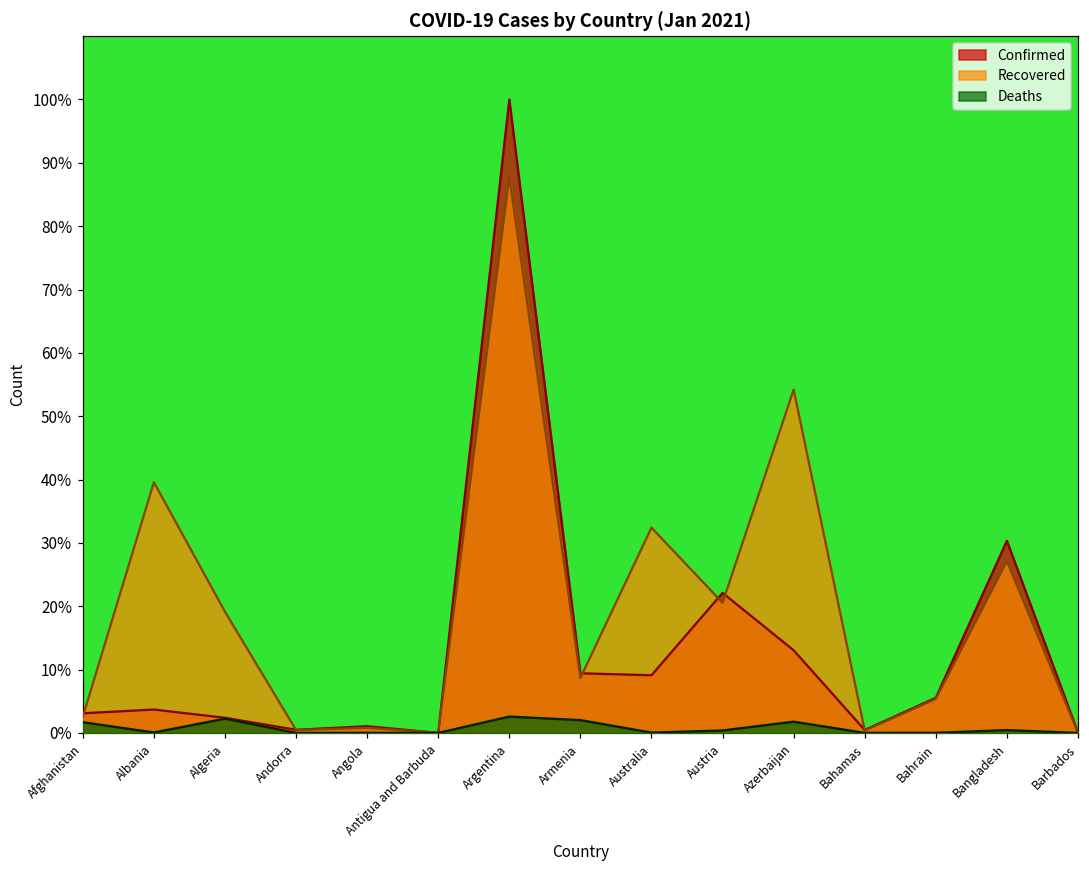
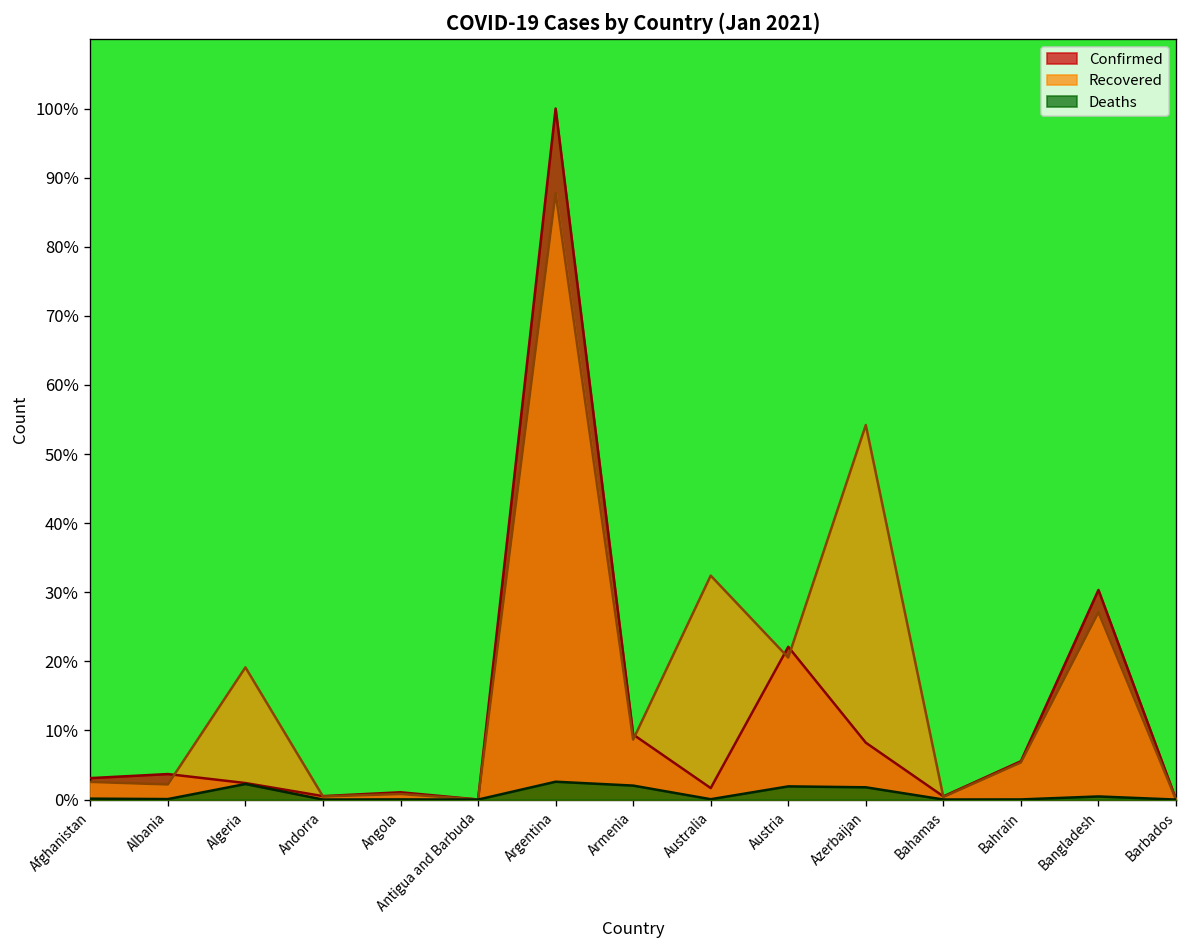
Deaths, Afghanistan: 2% -> 0%
Recovered, Albania: 40% -> 2%
Confirmed, Australia: 9% -> 2%
Deaths, Austria: 0% -> 2%
Confirmed, Azerbaijan: 13% -> 8%
